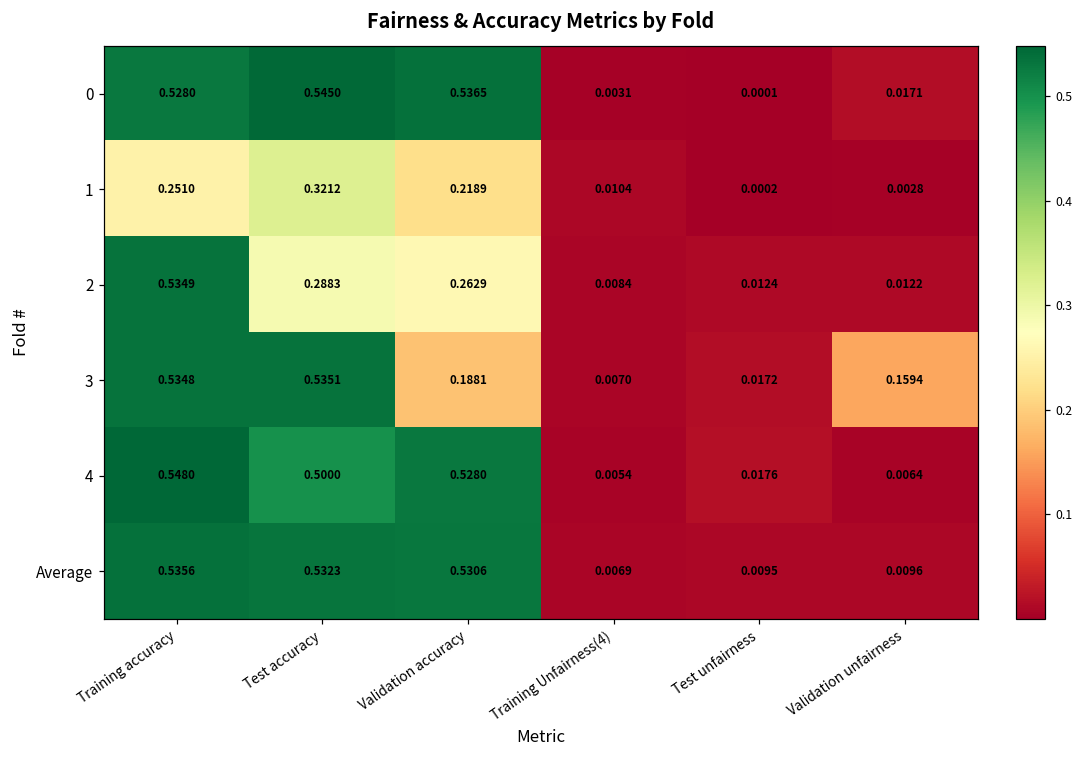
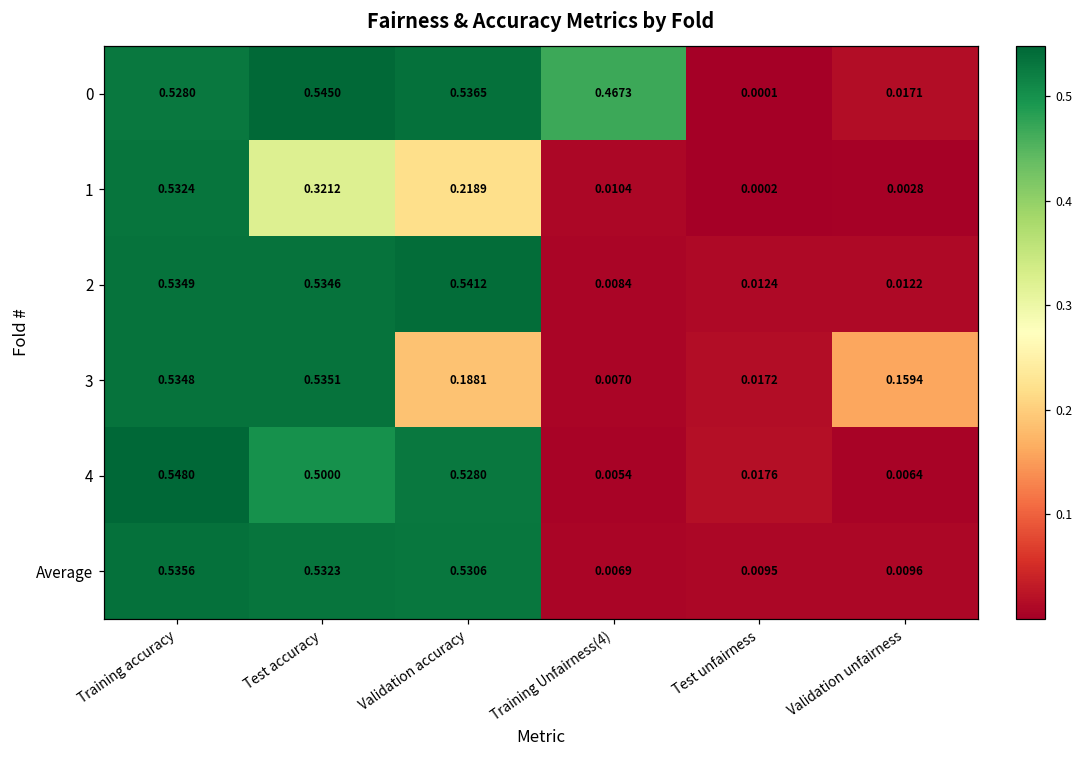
0, Training Unfairness(4): 0.0031 -> 0.4673
1, Training accuracy: 0.2510 -> 0.5324
2, Test accuracy: 0.2883 -> 0.5346
2, Validation accuracy: 0.2629 -> 0.5412
